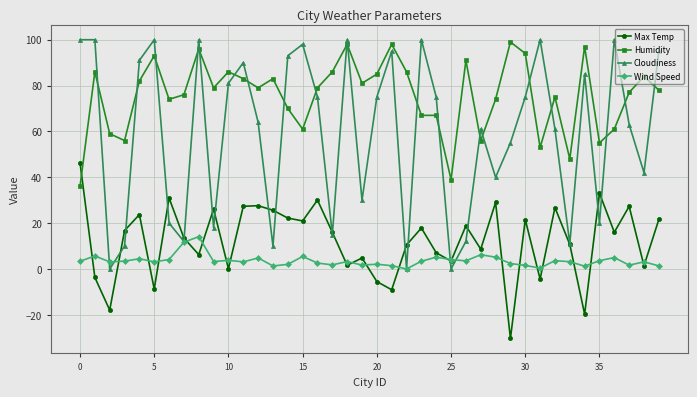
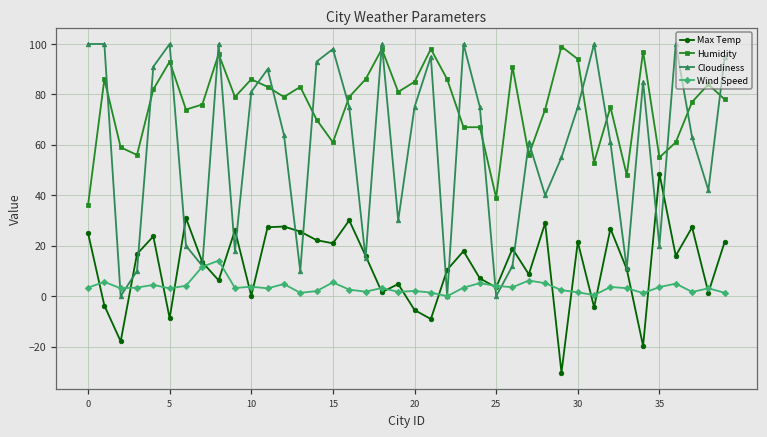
Max Temp, 0: 46 -> 25
Max Temp, 35: 33 -> 49
